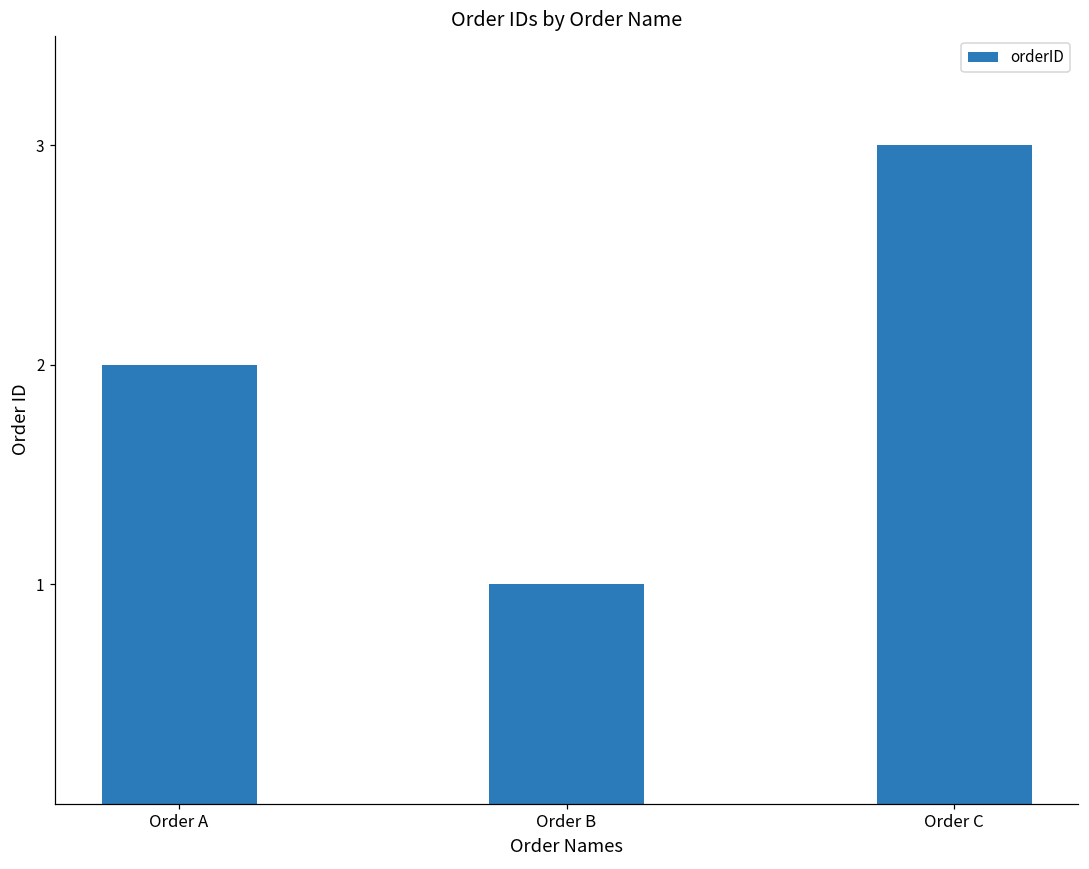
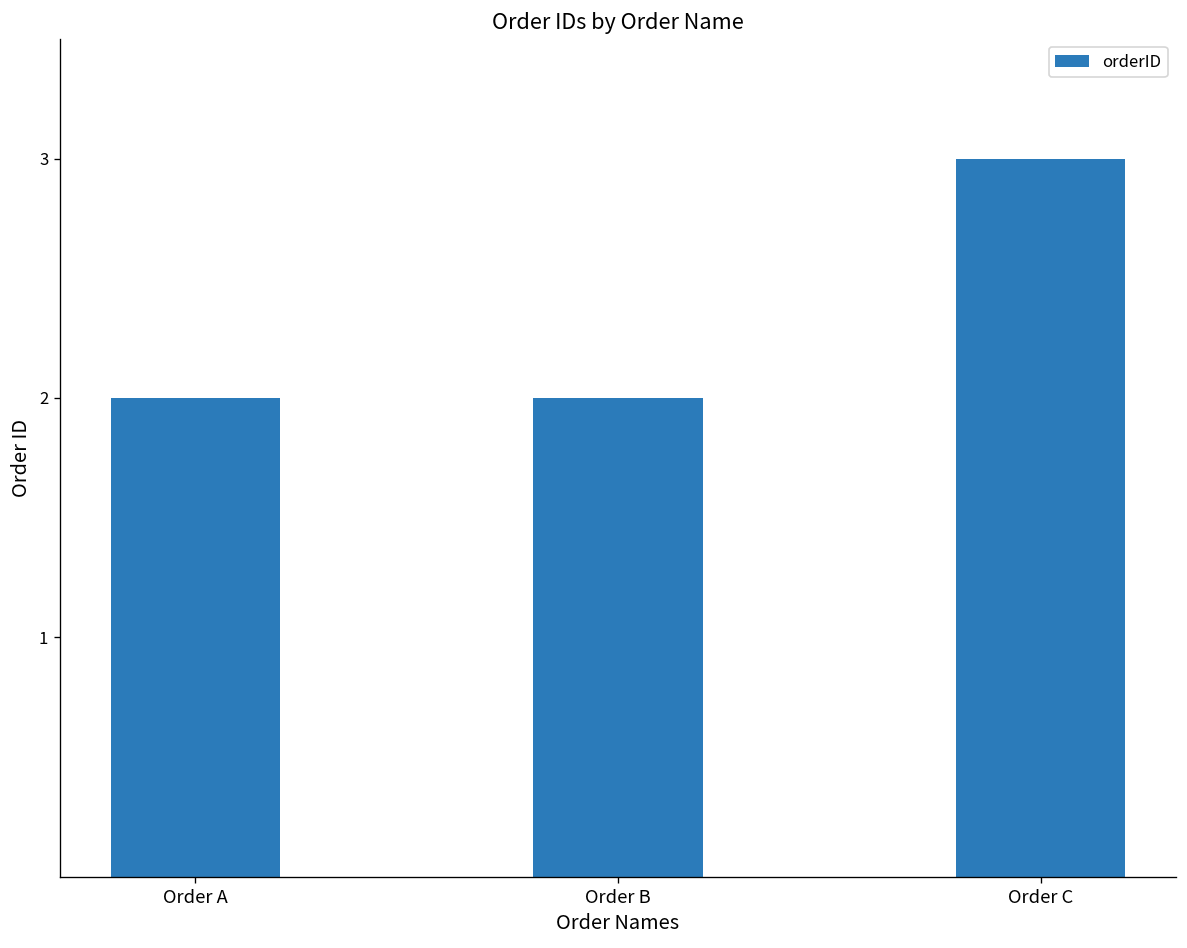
Order B: 1 -> 2
